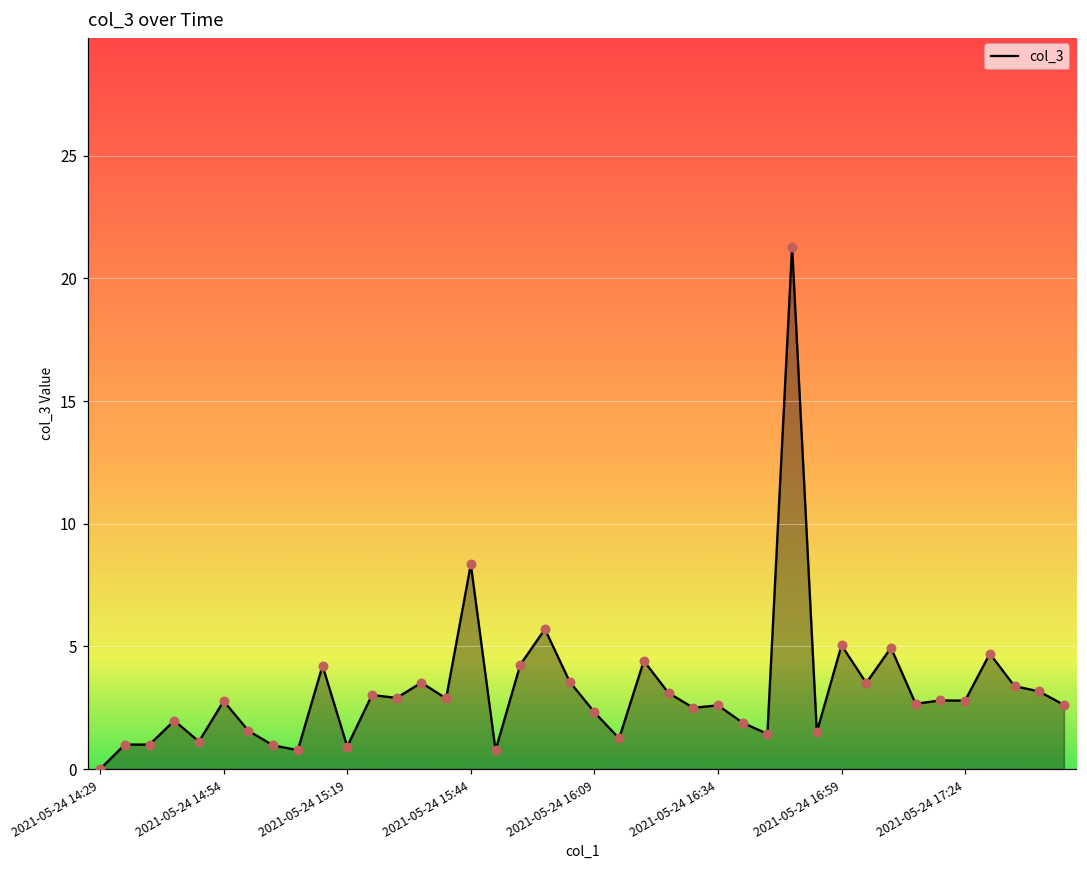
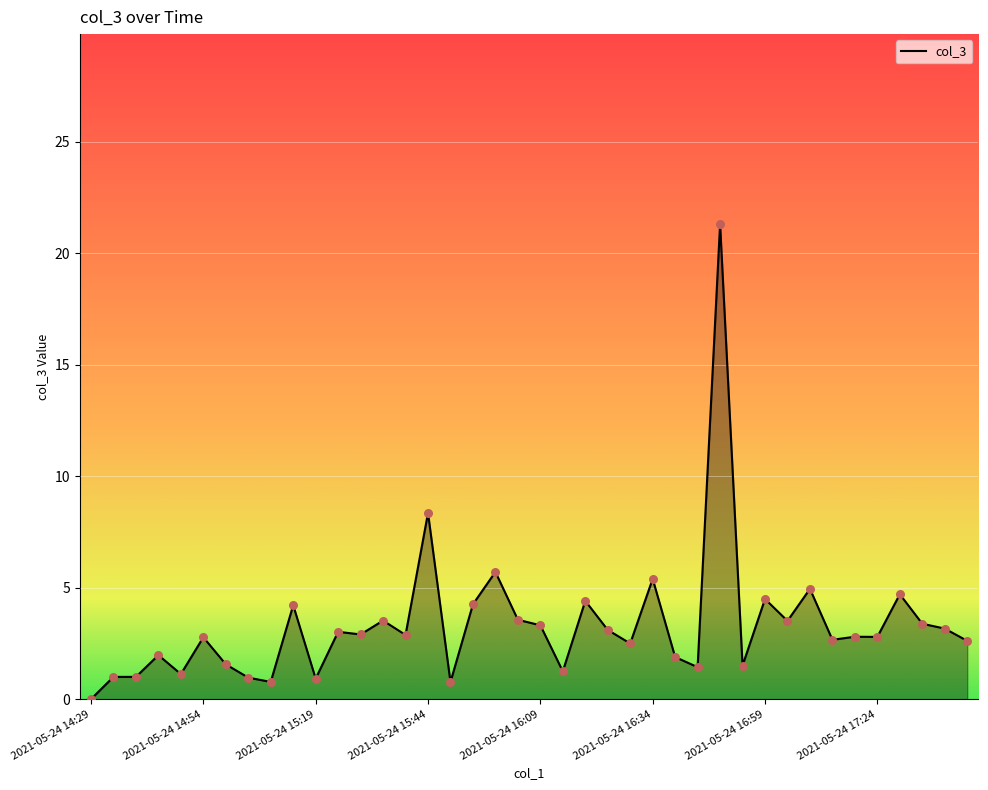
2021-05-24 16:09: 2.3 -> 3.3
2021-05-24 16:34: 2.6 -> 5.4
2021-05-24 16:59: 5.0 -> 4.5
